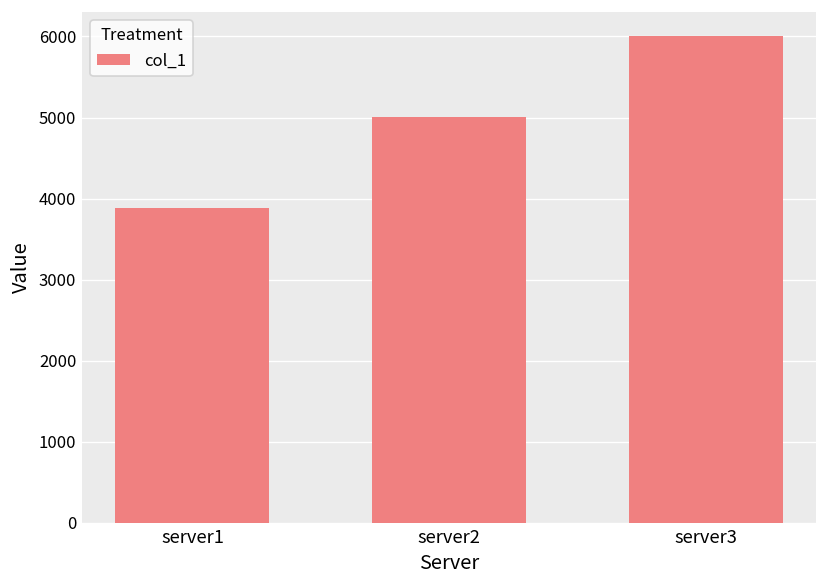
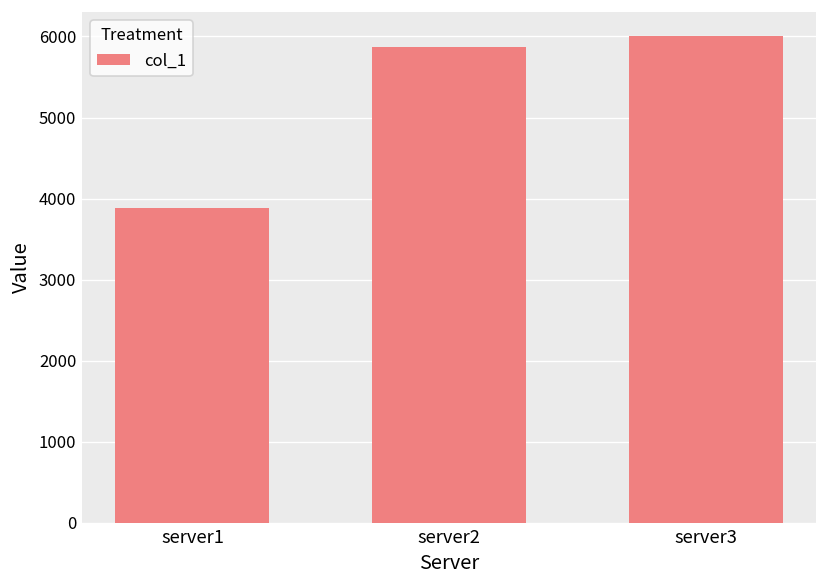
server2: 5000 -> 5900
